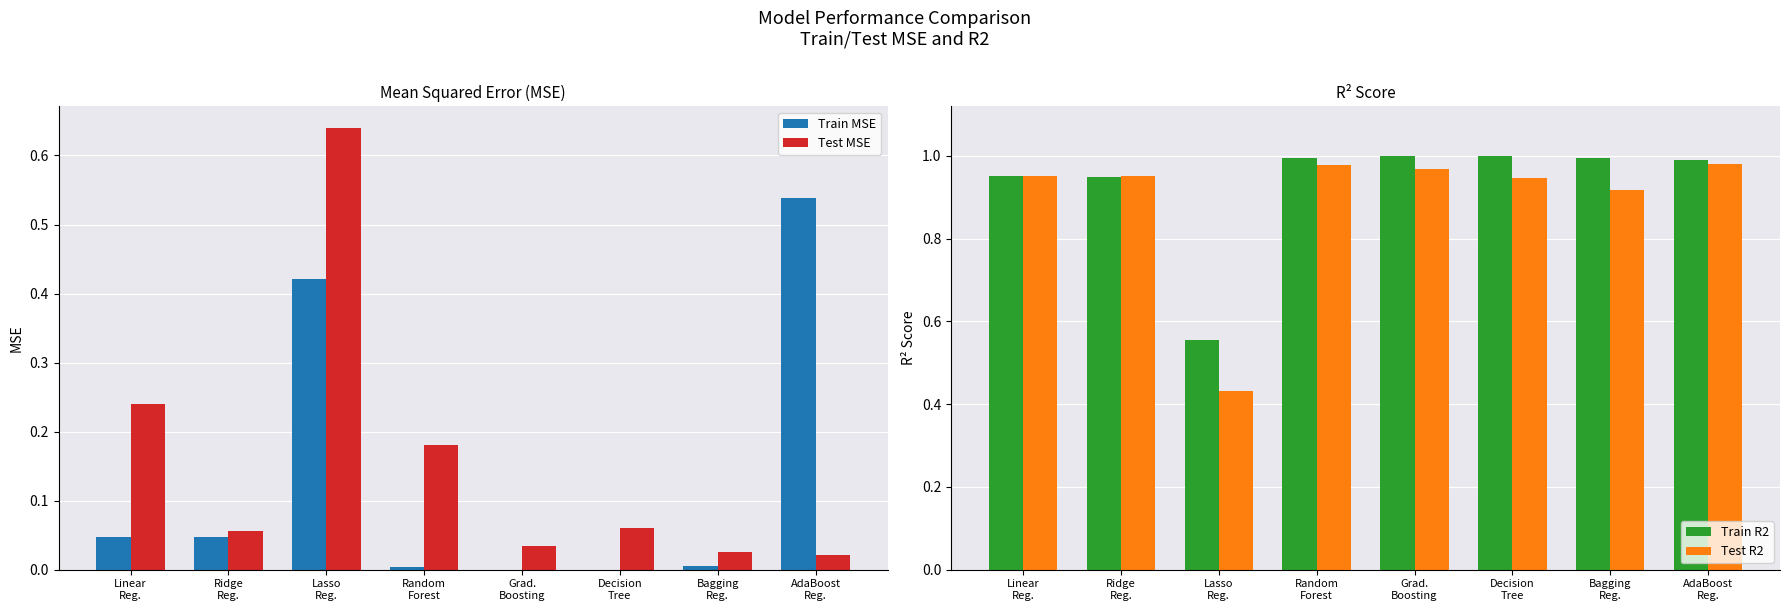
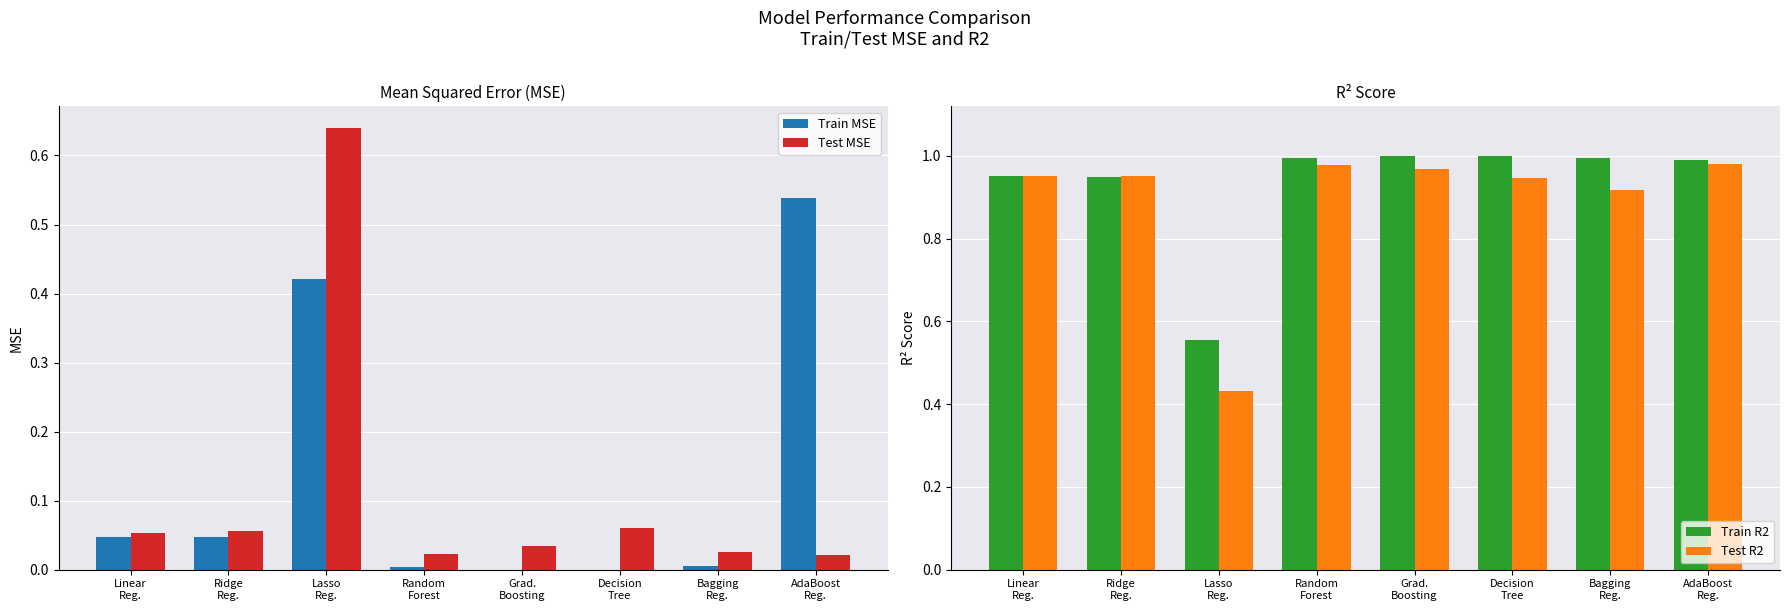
Mean Squared Error (MSE), Test MSE, Linear Reg.: 0.24 -> 0.05
Mean Squared Error (MSE), Test MSE, Random Forest: 0.18 -> 0.02
